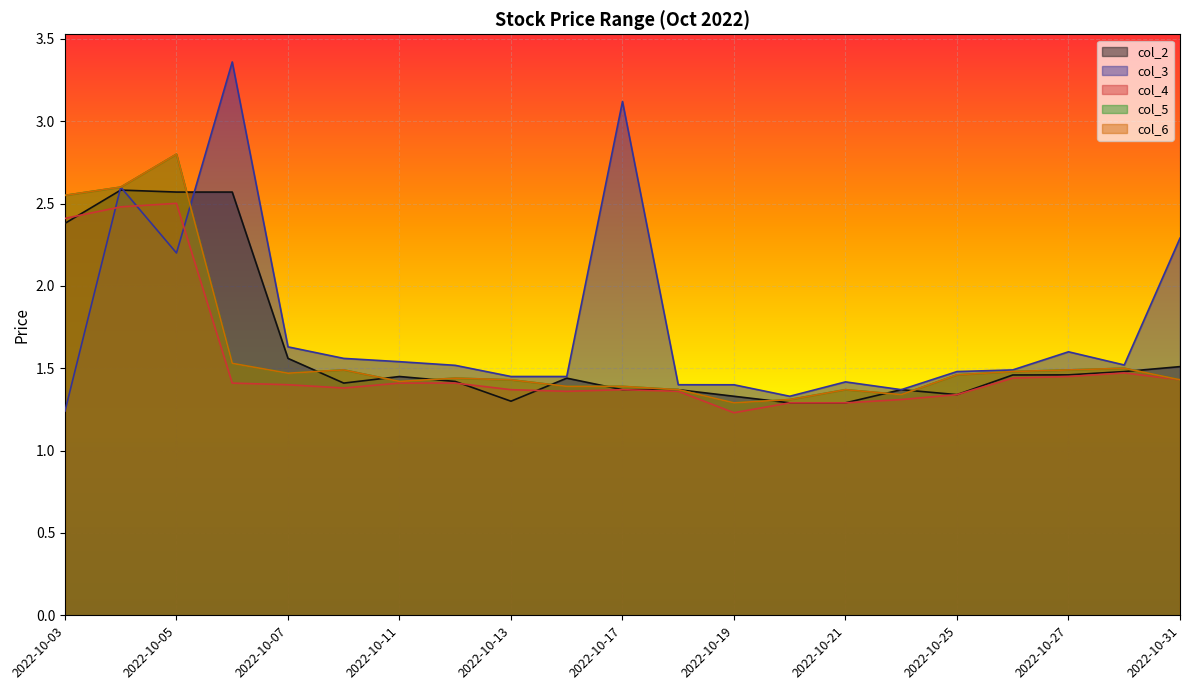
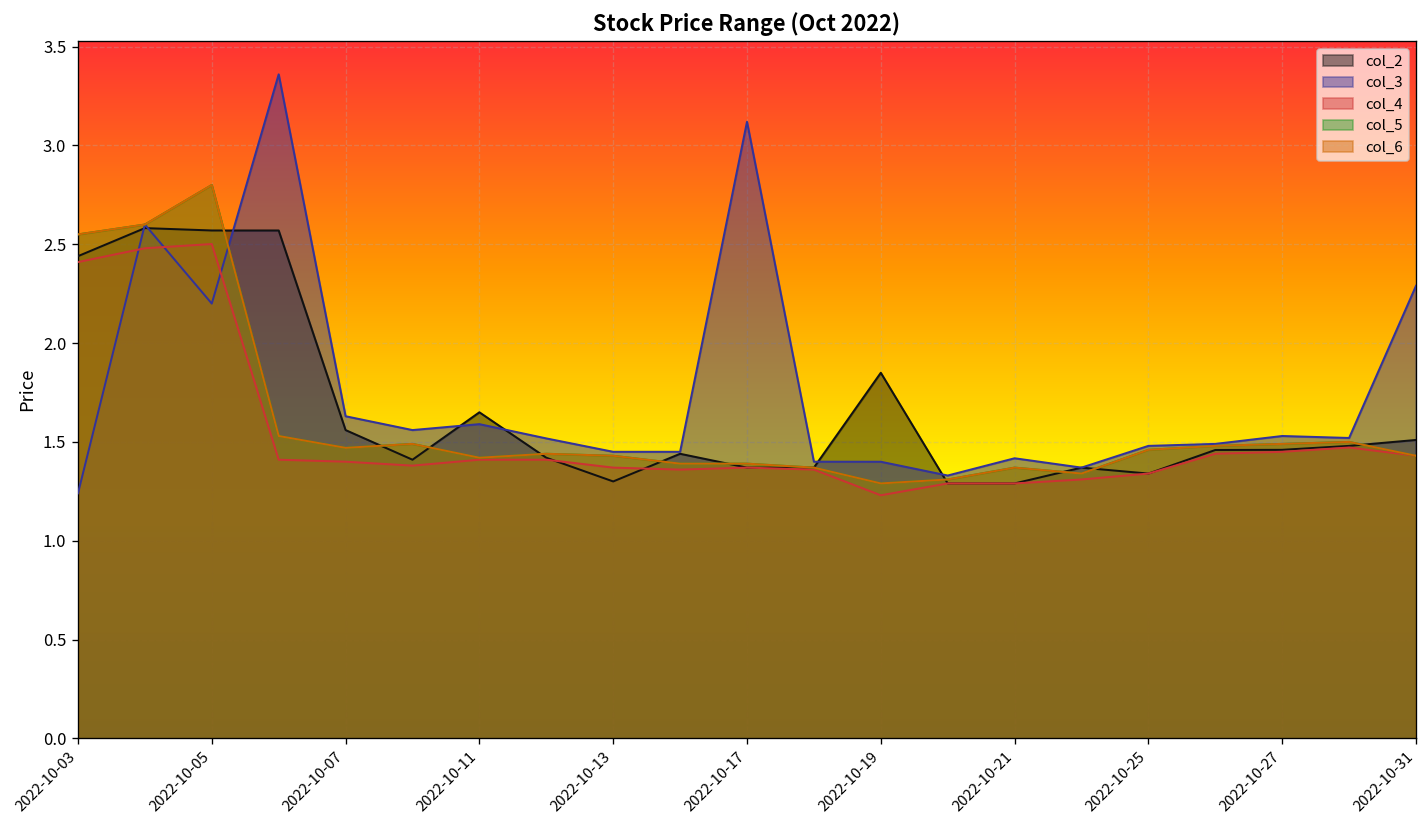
col_2, 2022-10-03: 2.38 -> 2.44
col_2, 2022-10-11: 1.45 -> 1.65
col_3, 2022-10-11: 1.54 -> 1.59
col_2, 2022-10-19: 1.33 -> 1.85
col_3, 2022-10-27: 1.60 -> 1.53
